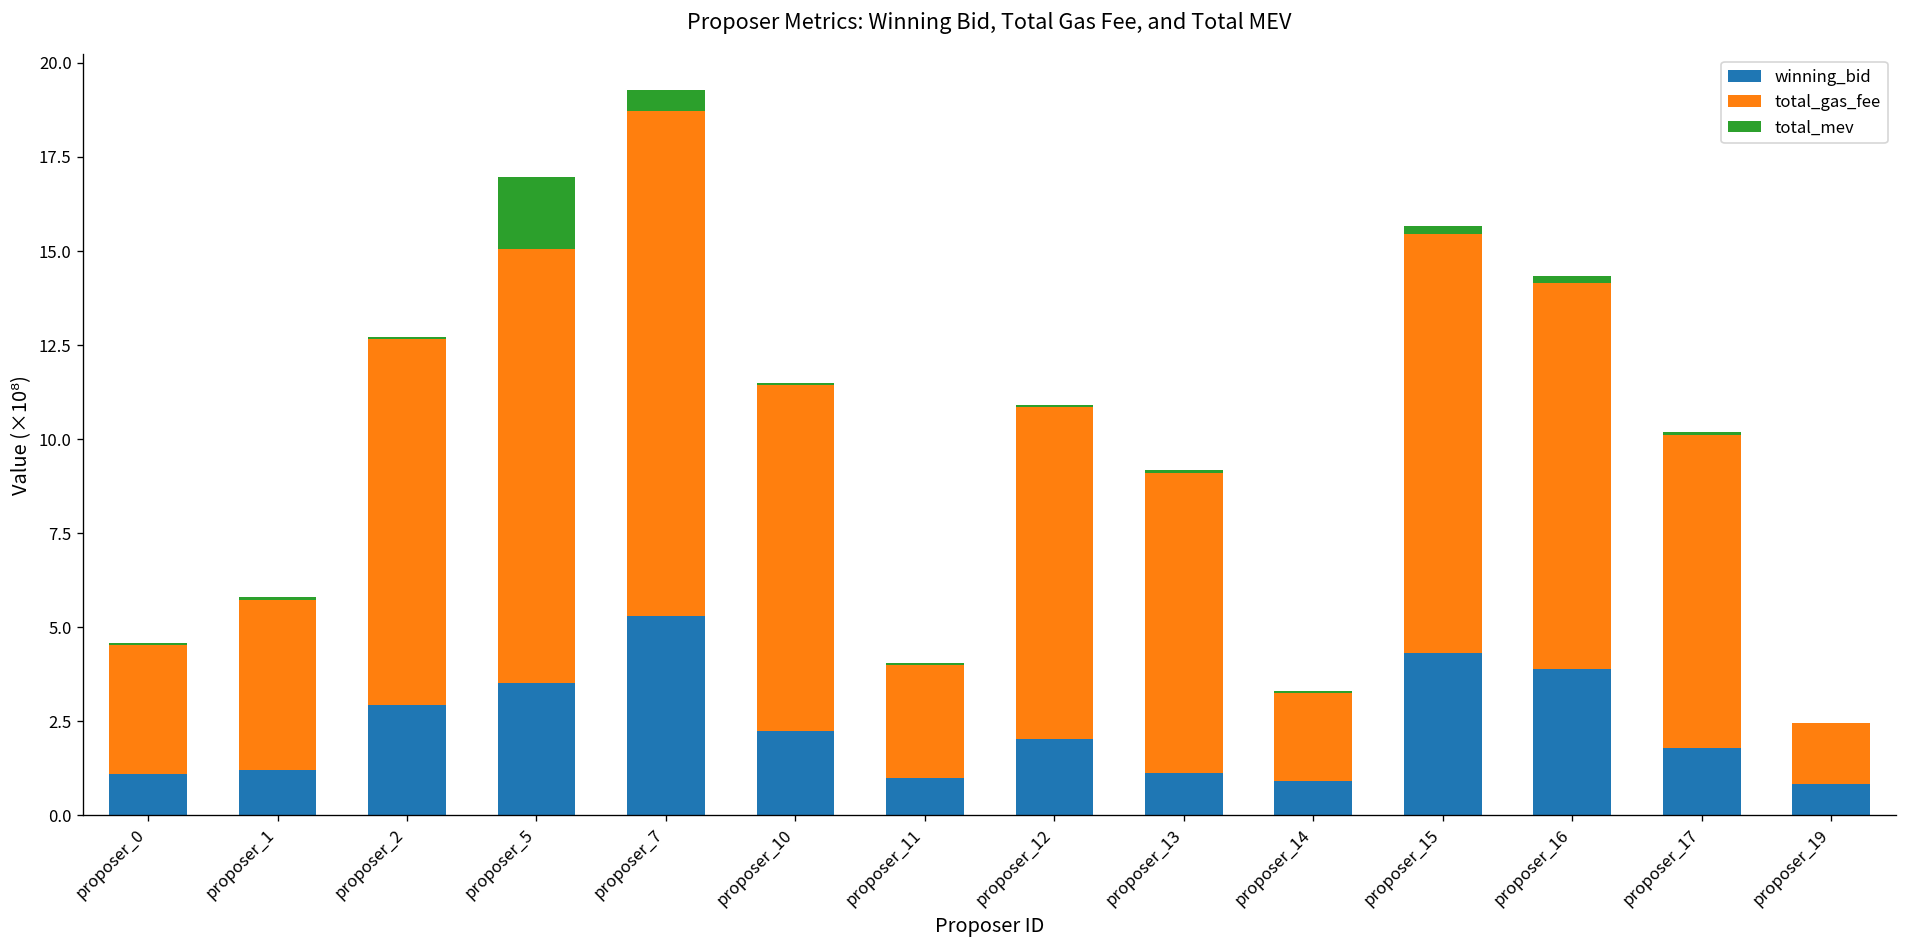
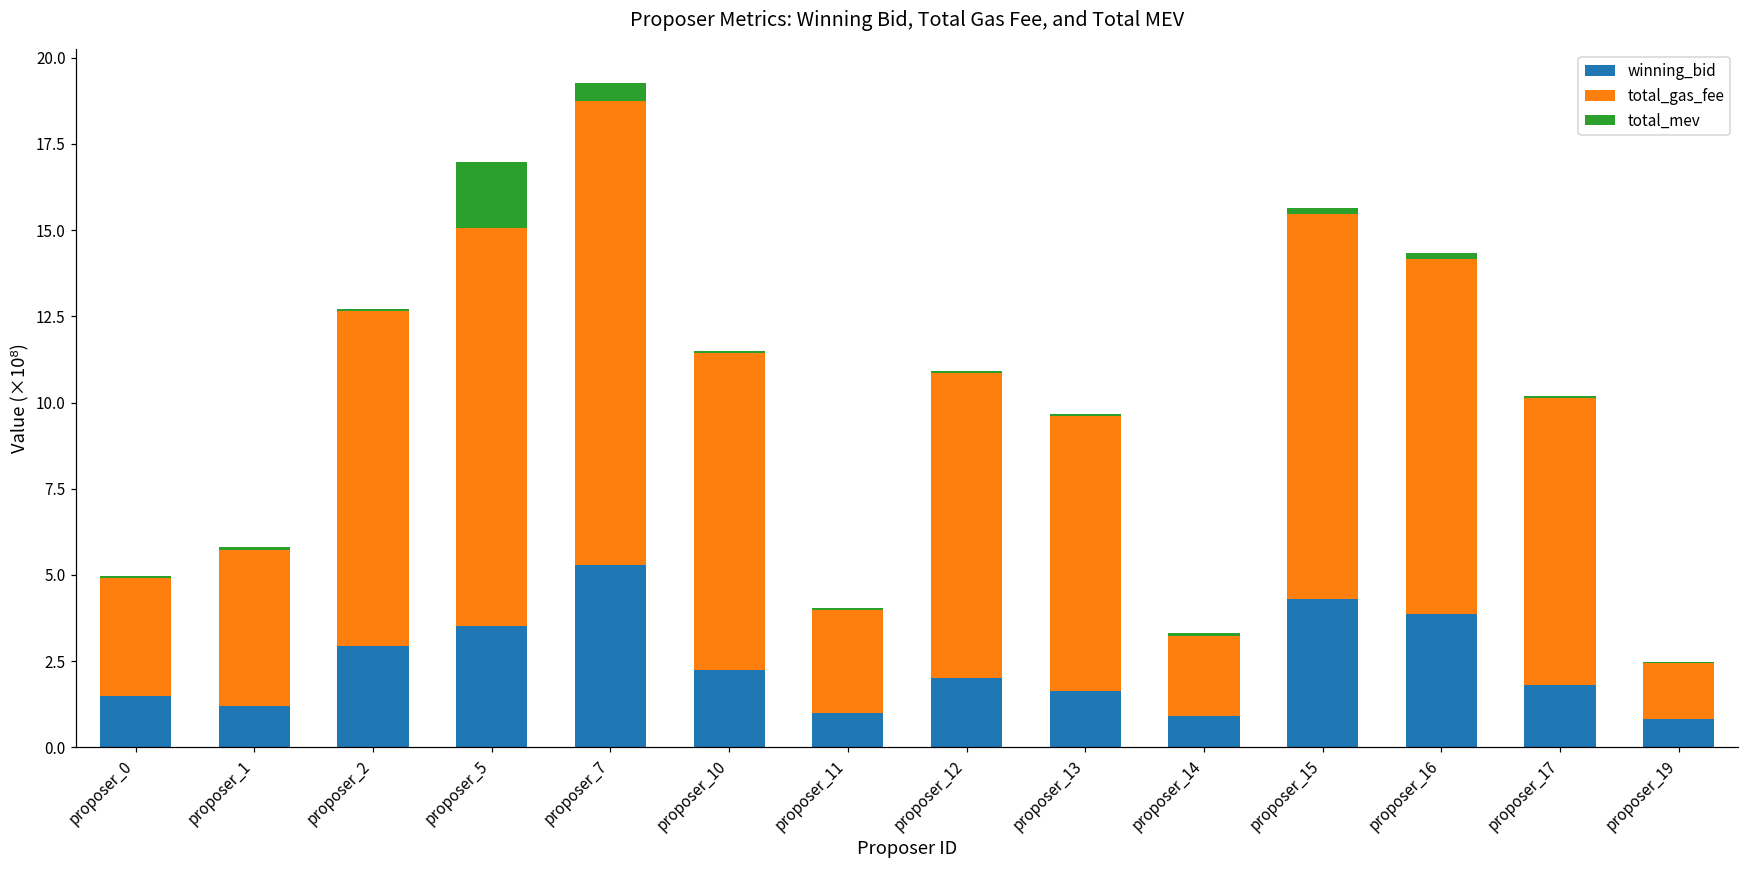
winning_bid, proposer_0: 1.1 -> 1.5
winning_bid, proposer_13: 1.1 -> 1.6
